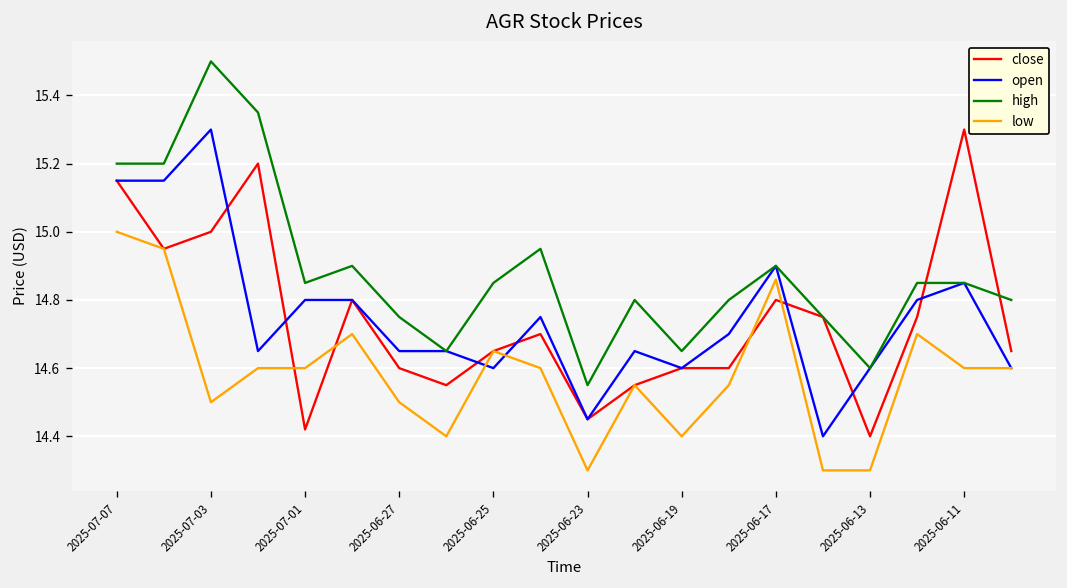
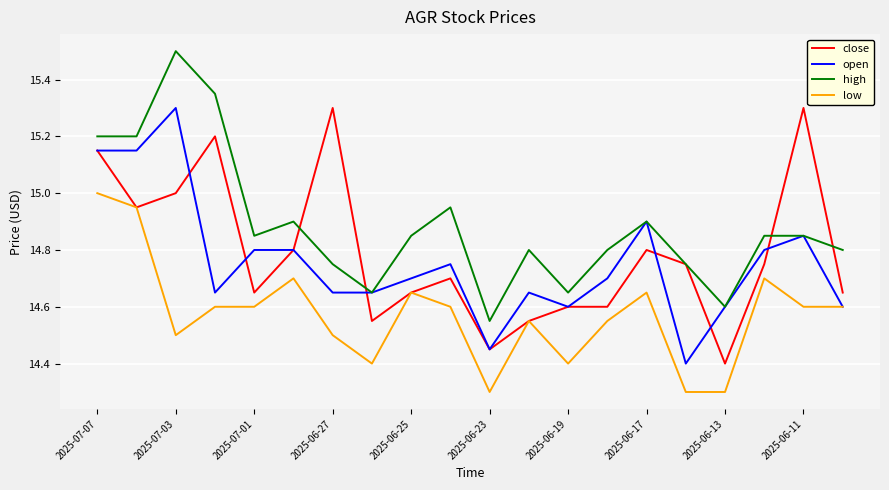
close, 2025-07-01: 14.42 -> 14.65
close, 2025-06-27: 14.6 -> 15.3
open, 2025-06-25: 14.6 -> 14.7
low, 2025-06-17: 14.86 -> 14.65
